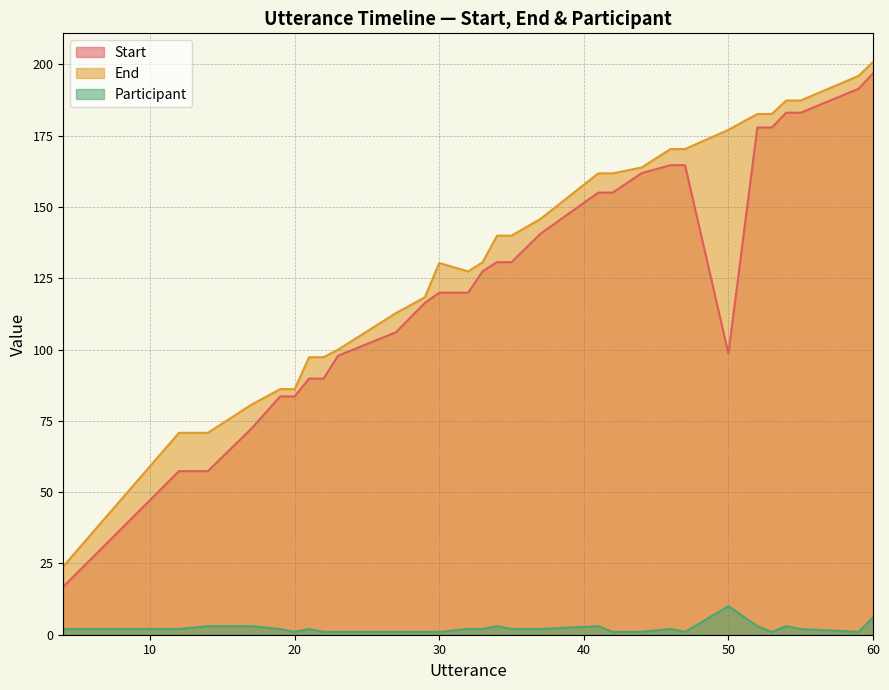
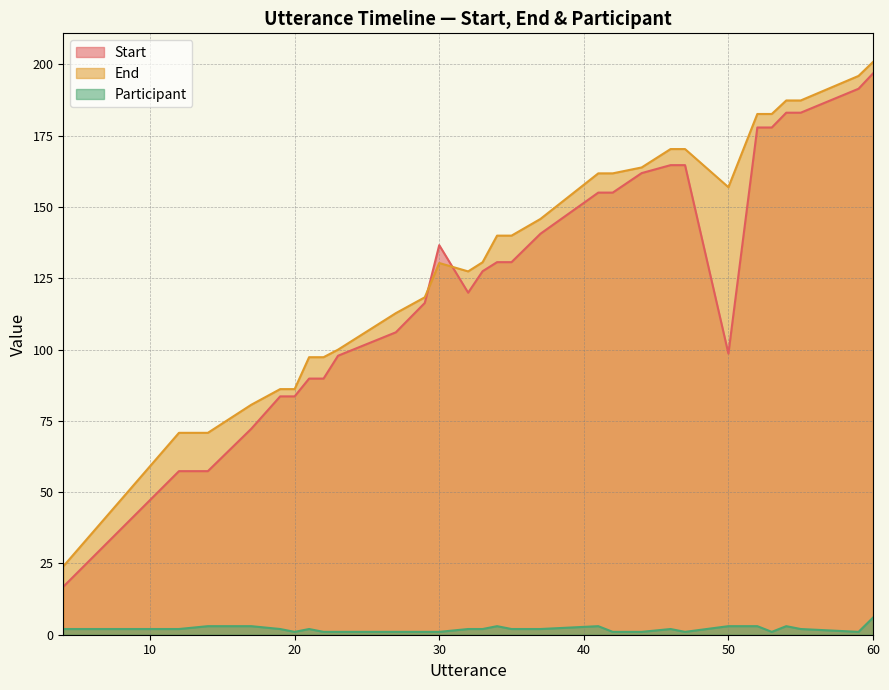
Start, 30: 120 -> 137
End, 50: 177 -> 157
Participant, 50: 10 -> 3
